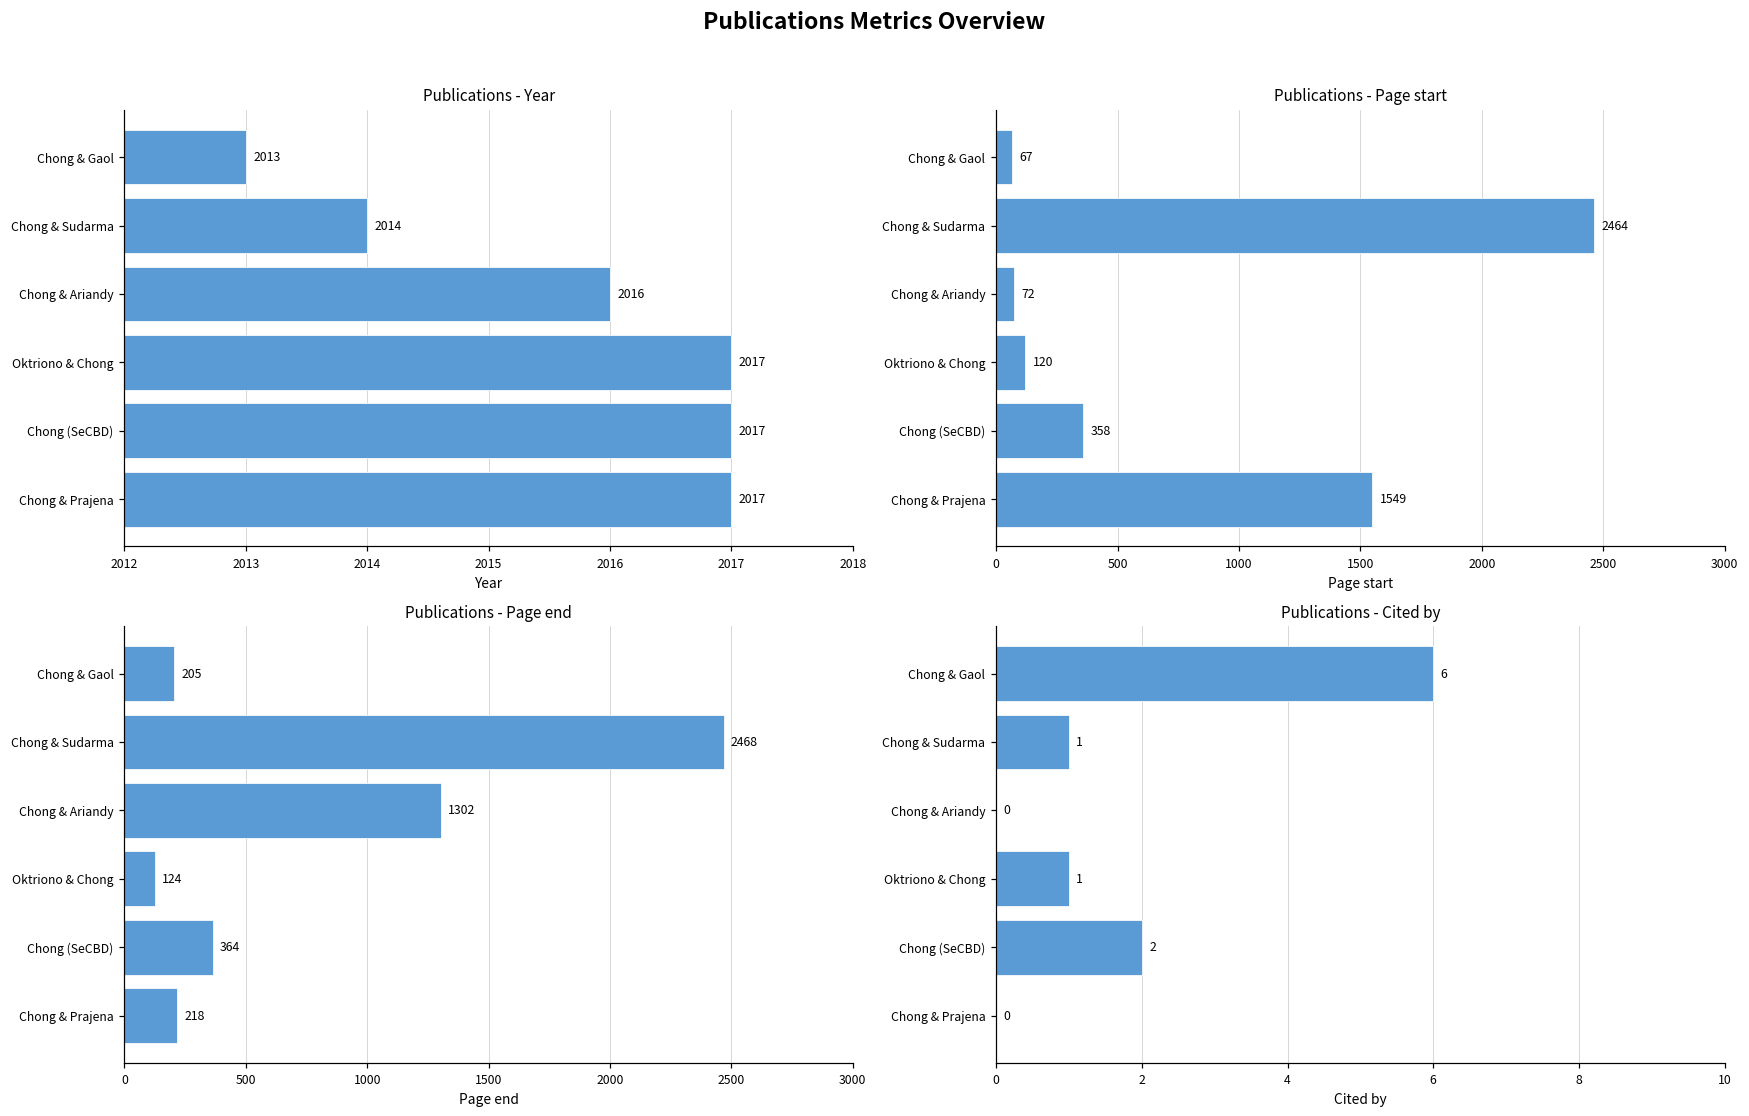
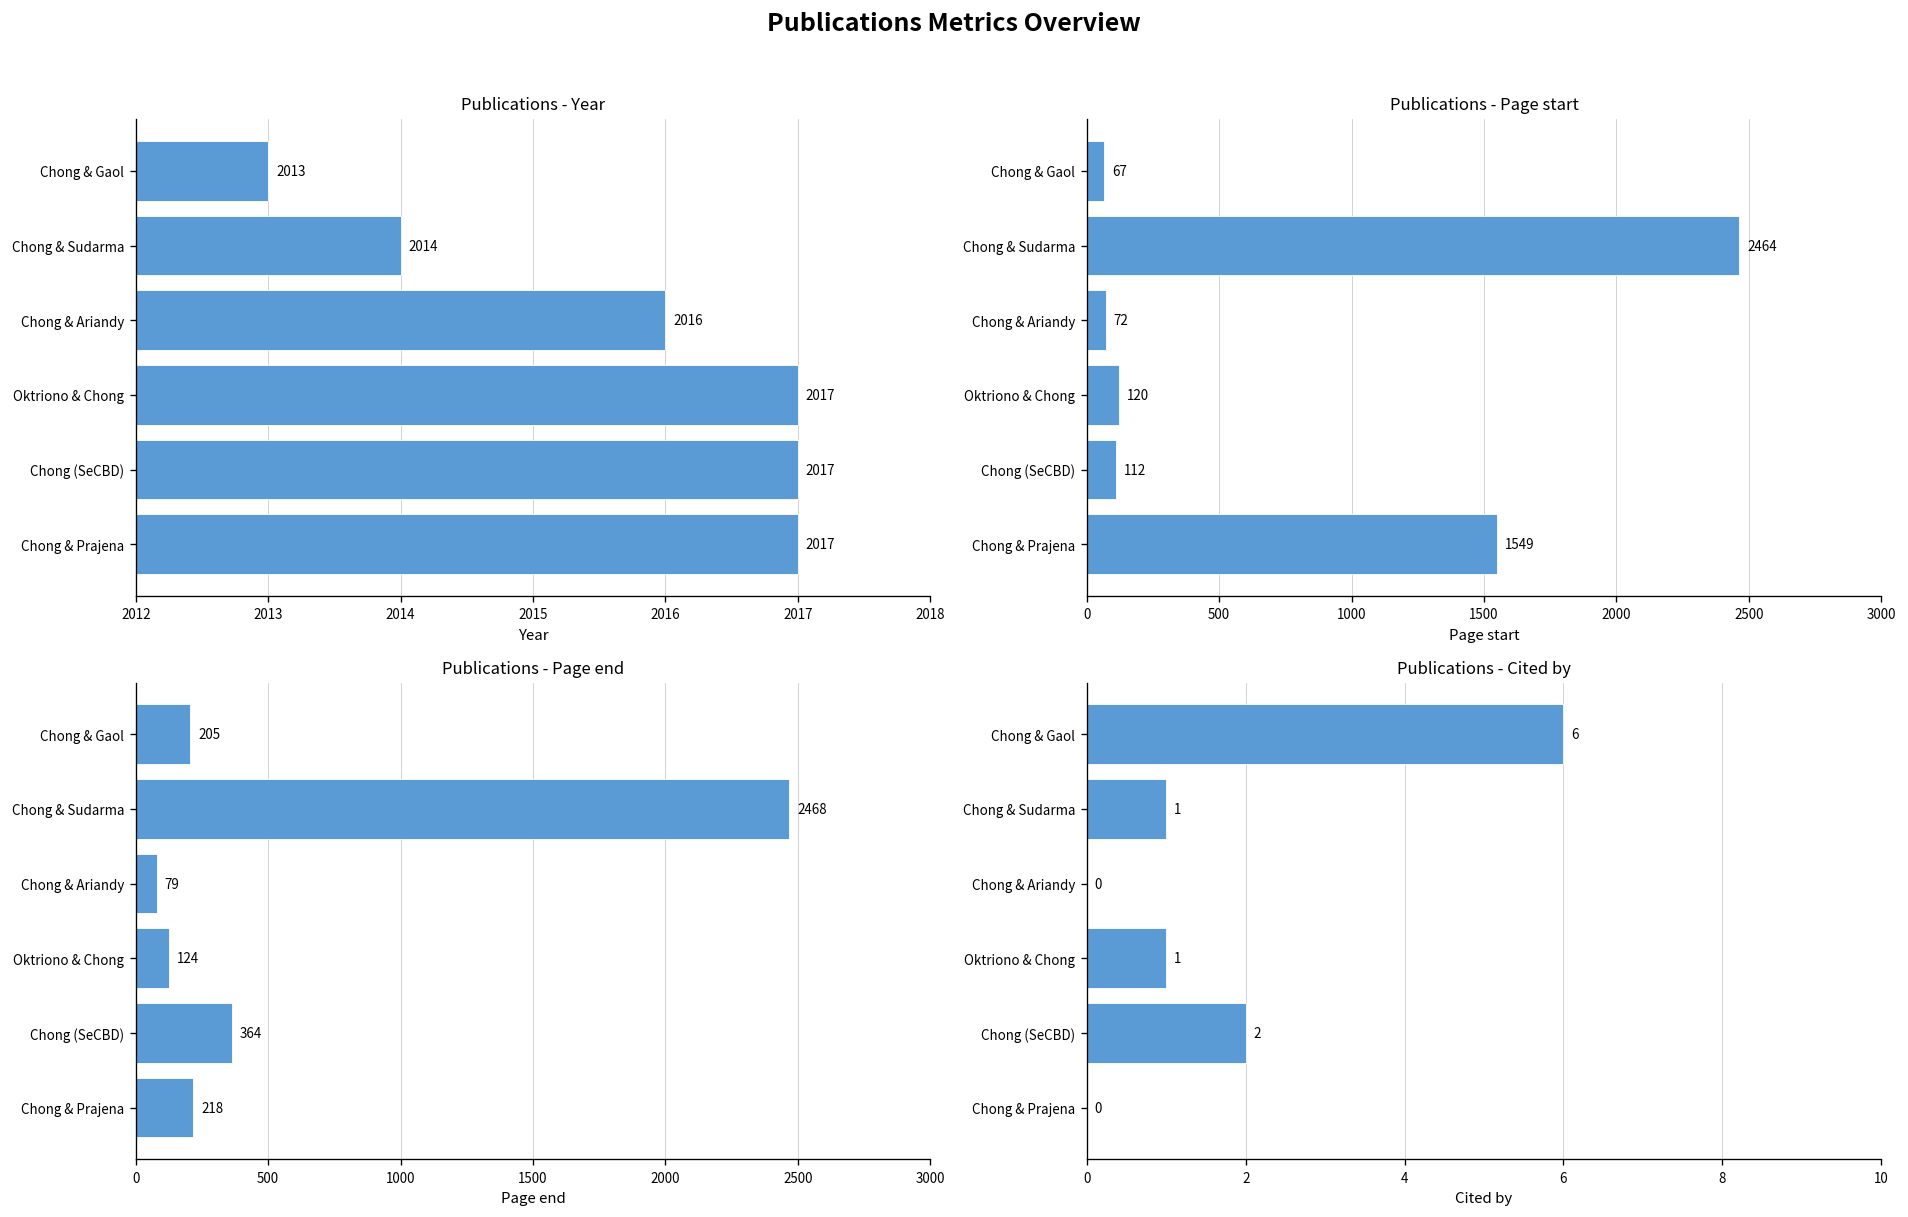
Publications - Page start, Chong (SeCBD): 358 -> 112
Publications - Page end, Chong & Ariandy: 1302 -> 79
